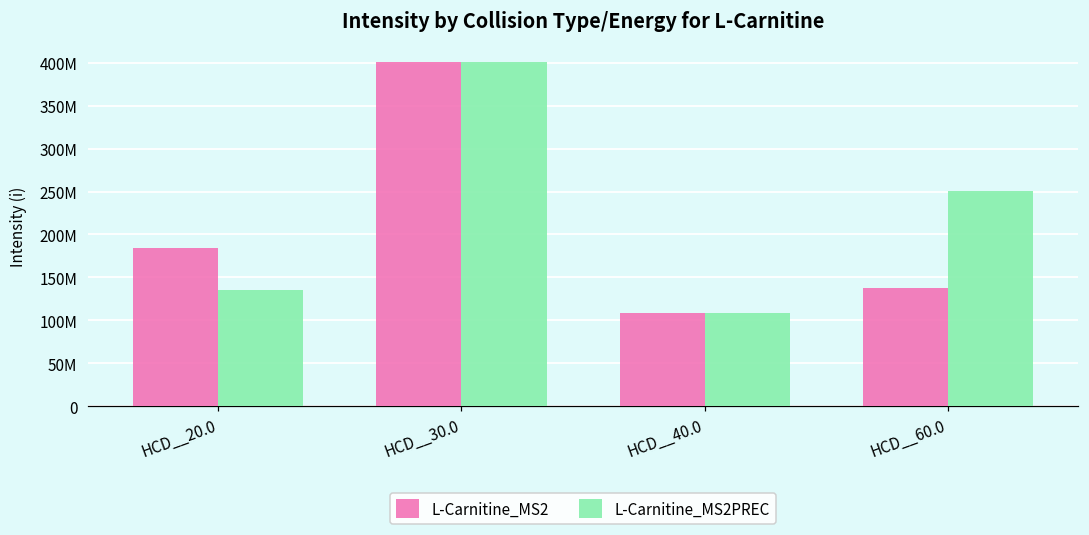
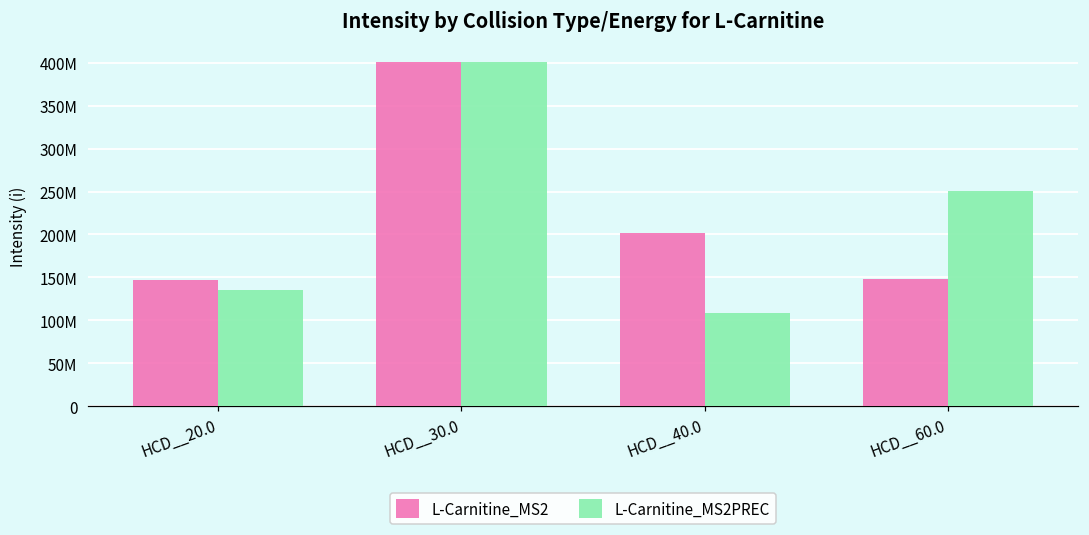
L-Carnitine_MS2, HCD__20.0: 180000000 -> 150000000
L-Carnitine_MS2, HCD__40.0: 110000000 -> 200000000
L-Carnitine_MS2, HCD__60.0: 140000000 -> 150000000
